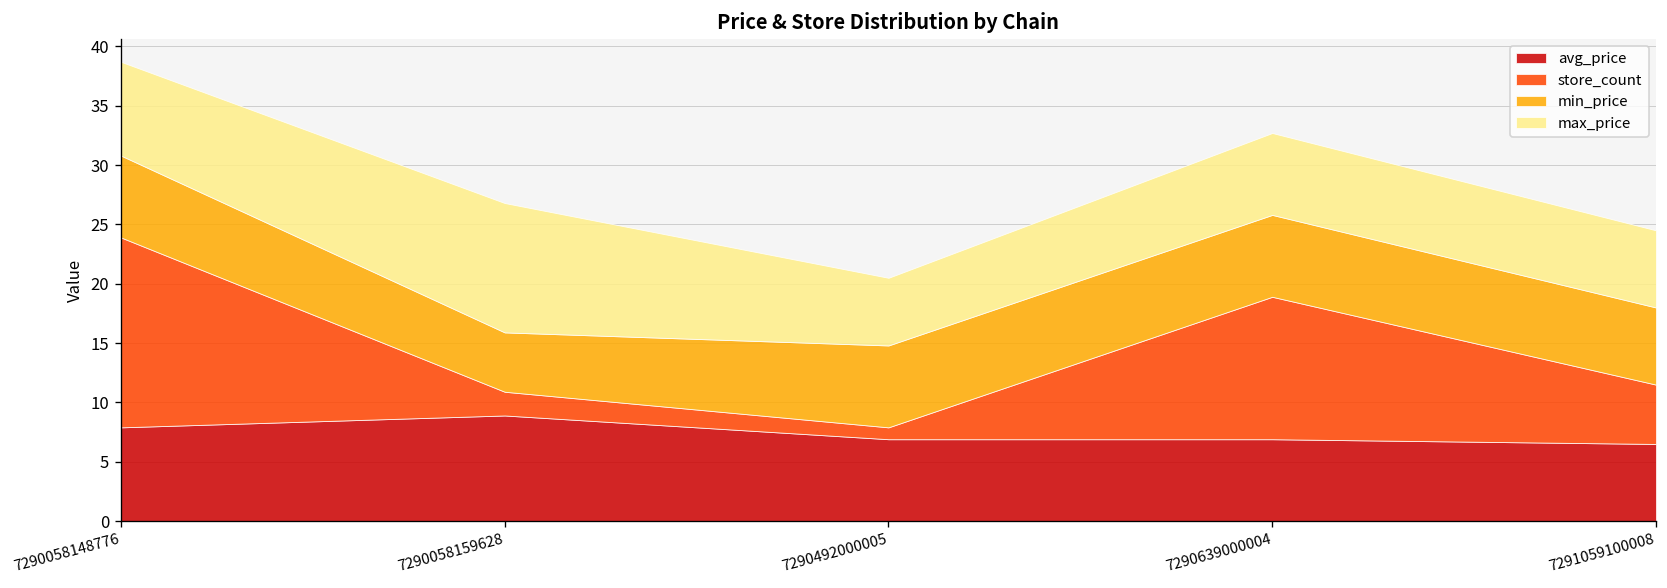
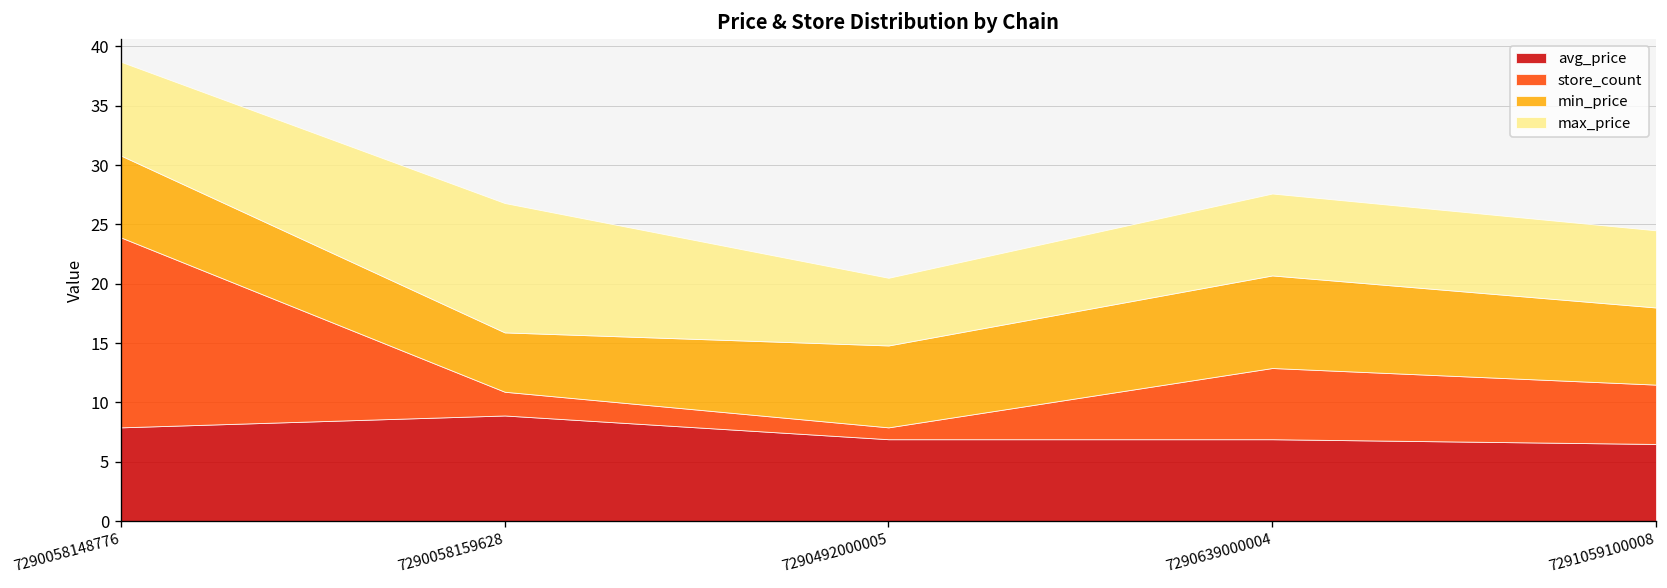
store_count, 7290639000004: 12 -> 6
min_price, 7290639000004: 7 -> 8
